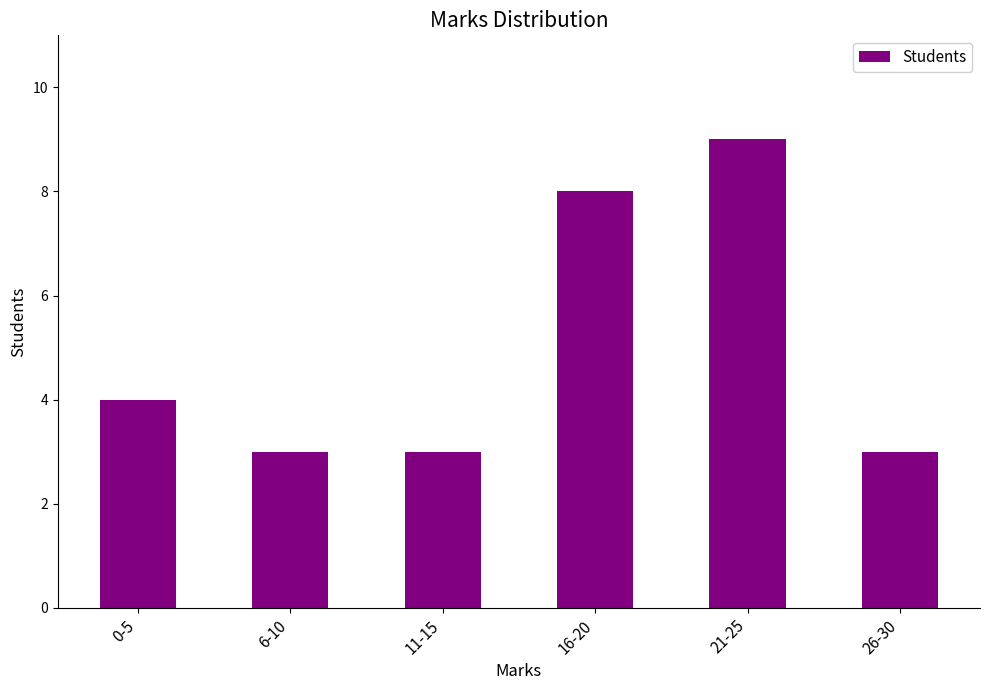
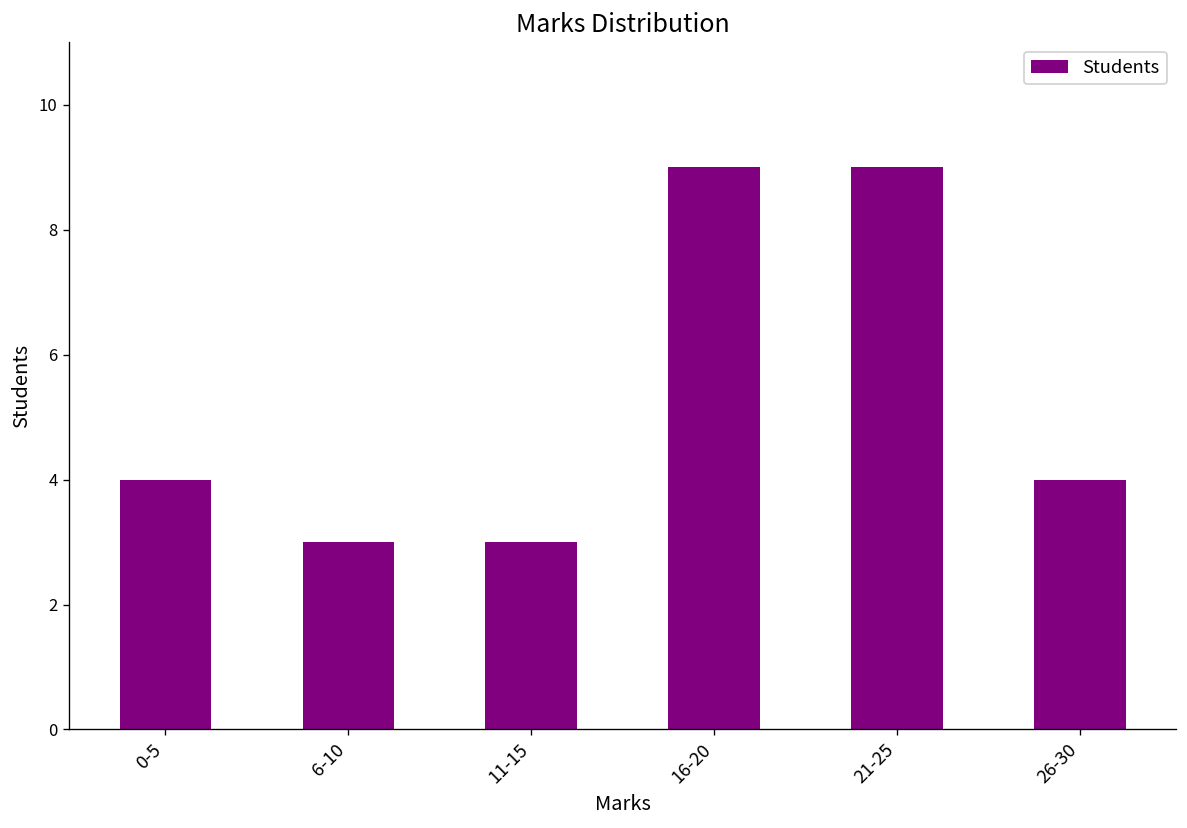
16-20: 8 -> 9
26-30: 3 -> 4
